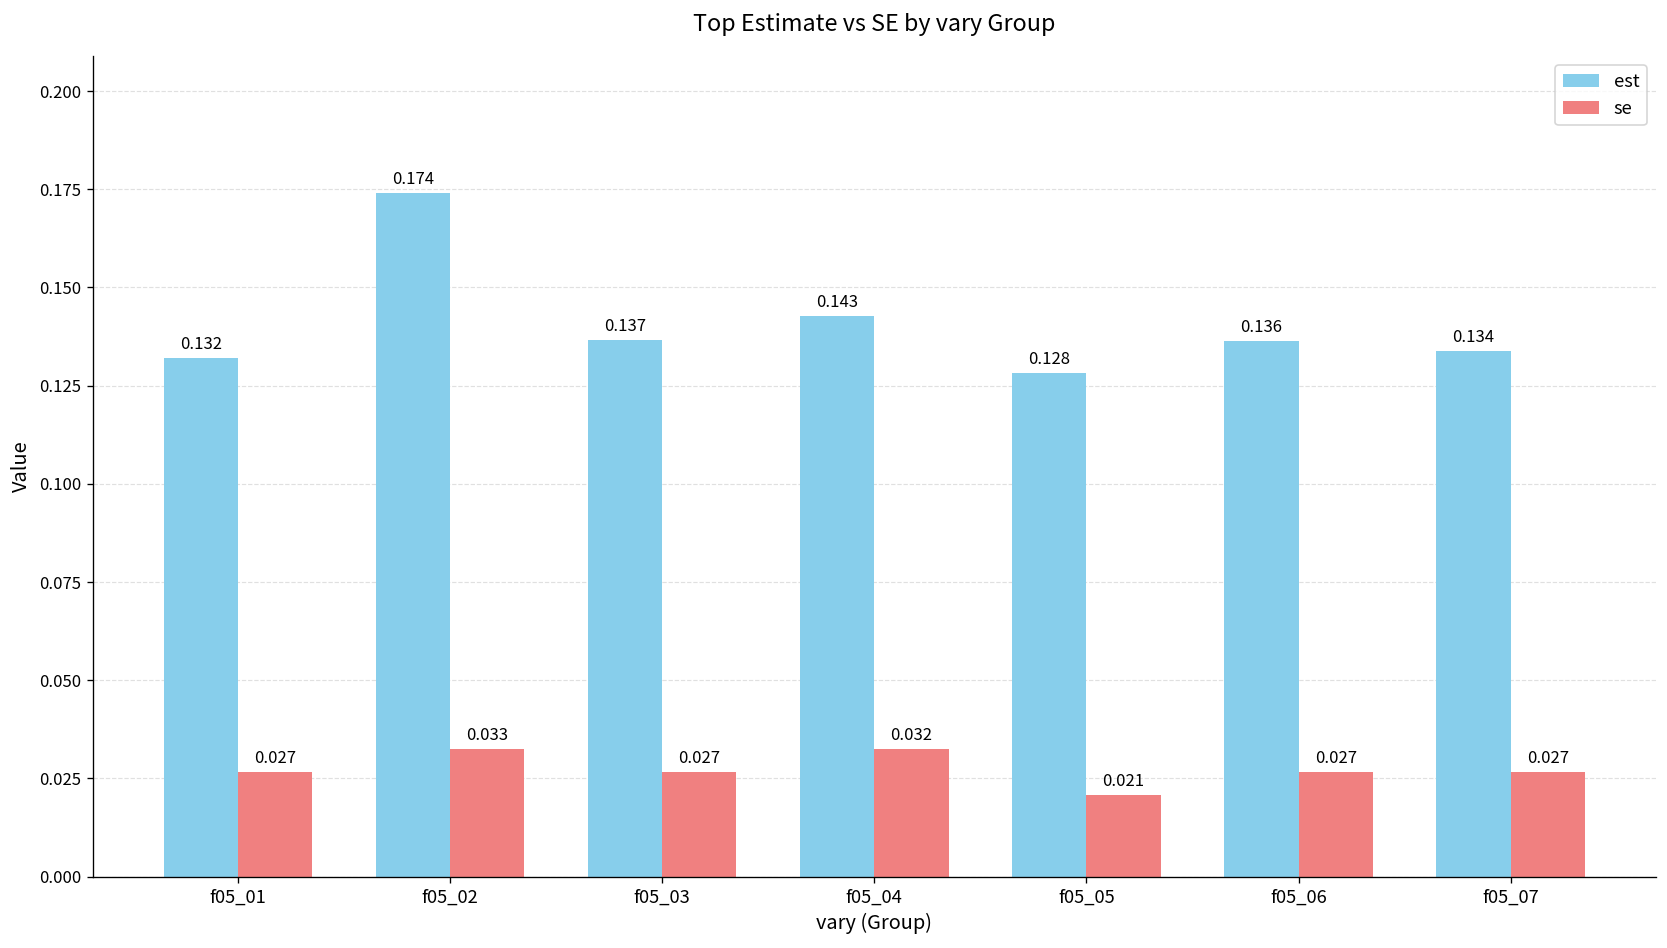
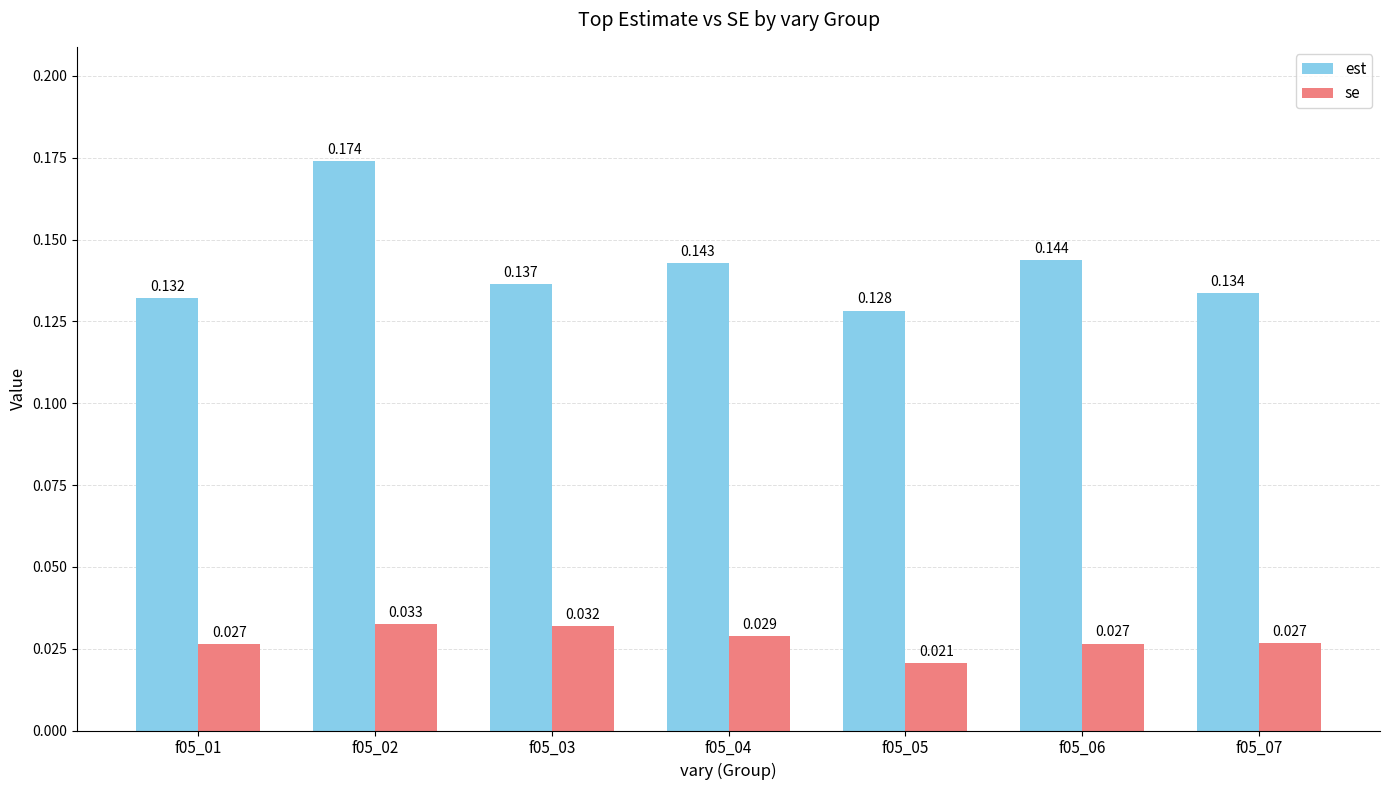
se, f05_03: 0.027 -> 0.032
se, f05_04: 0.032 -> 0.029
est, f05_06: 0.136 -> 0.144
